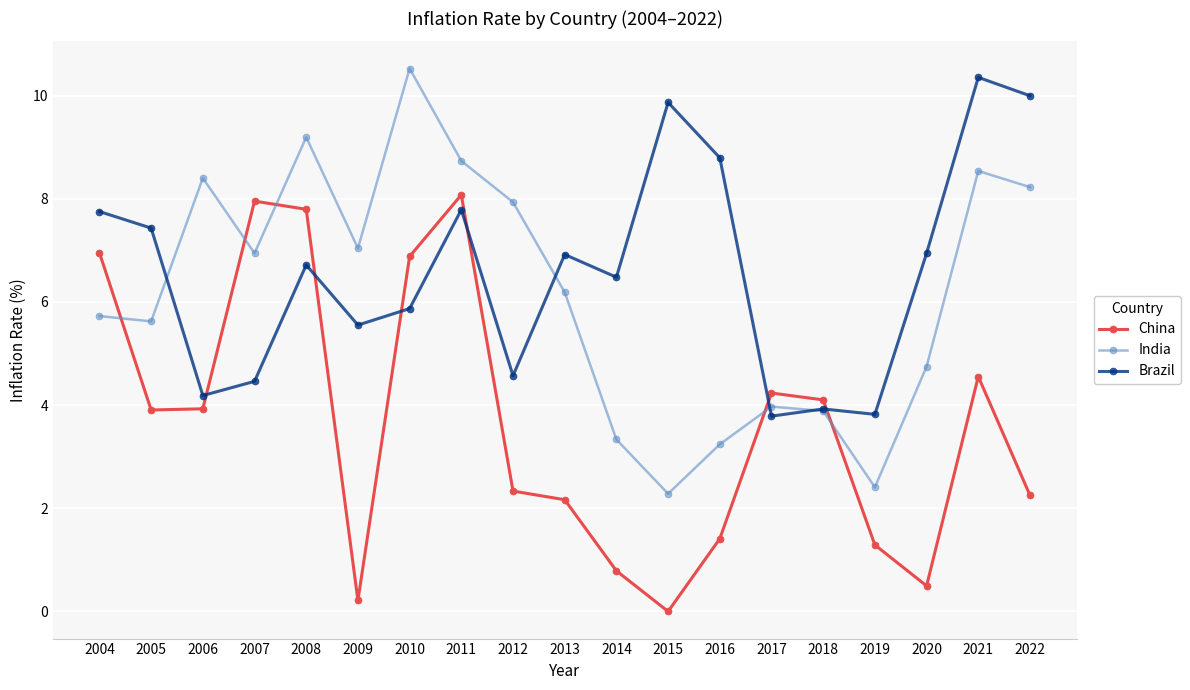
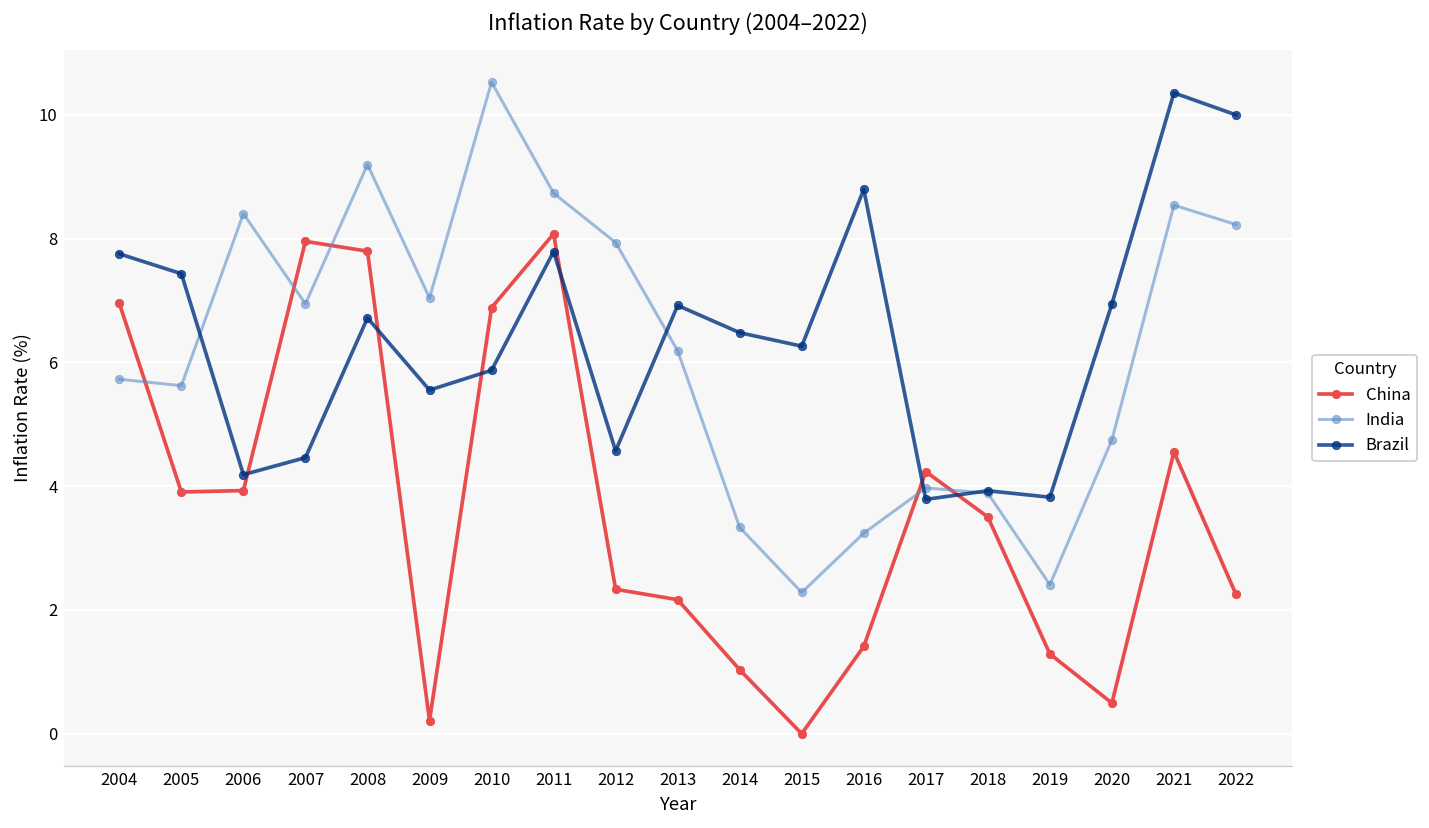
China, 2014: 0.8 -> 1.0
Brazil, 2015: 9.9 -> 6.3
China, 2018: 4.1 -> 3.5
